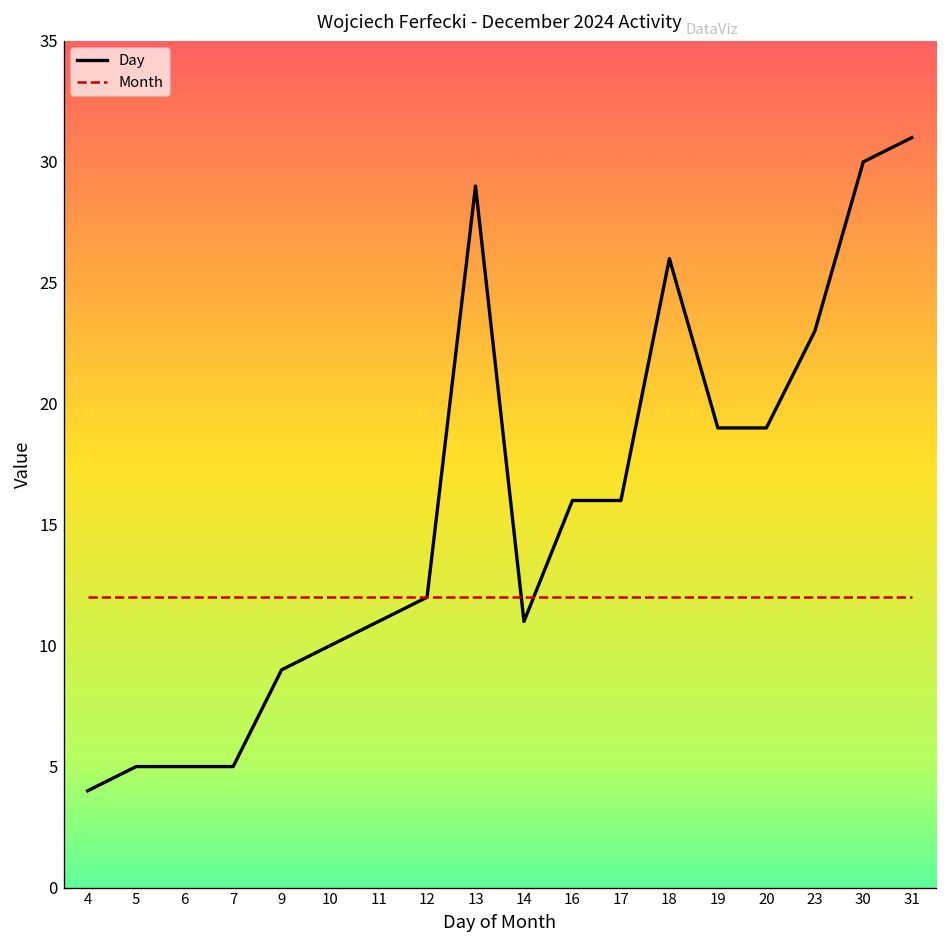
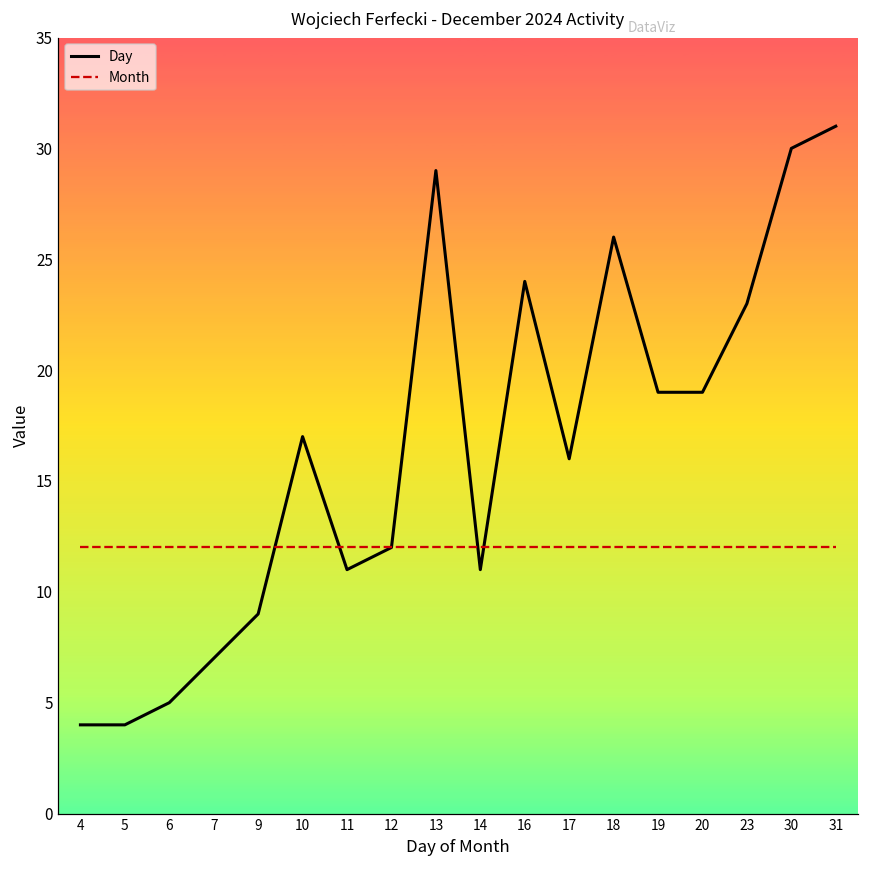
Day, 5: 5 -> 4
Day, 7: 5 -> 7
Day, 10: 10 -> 17
Day, 16: 16 -> 24
